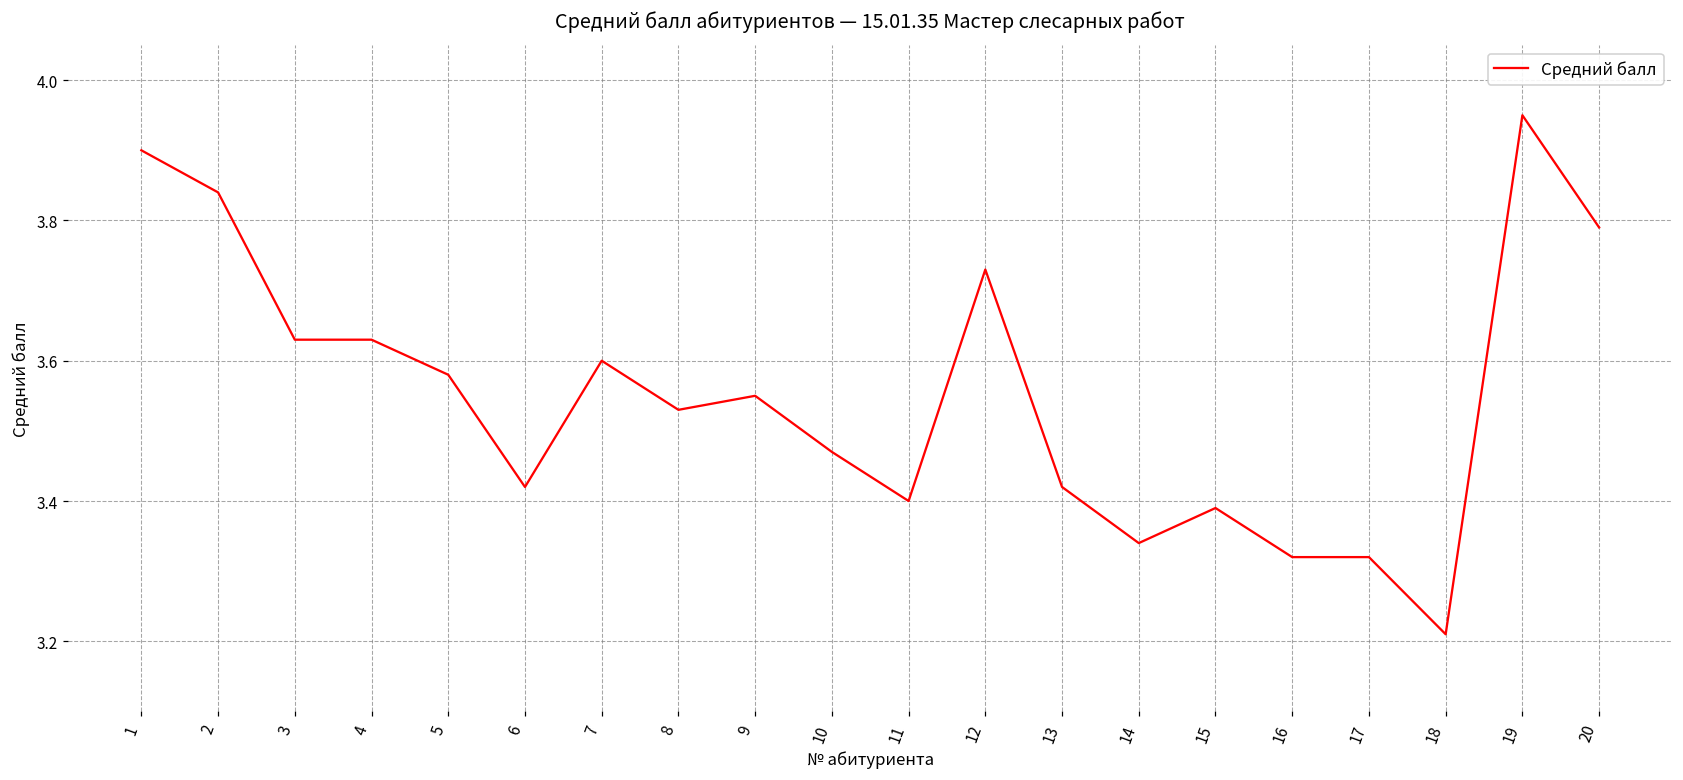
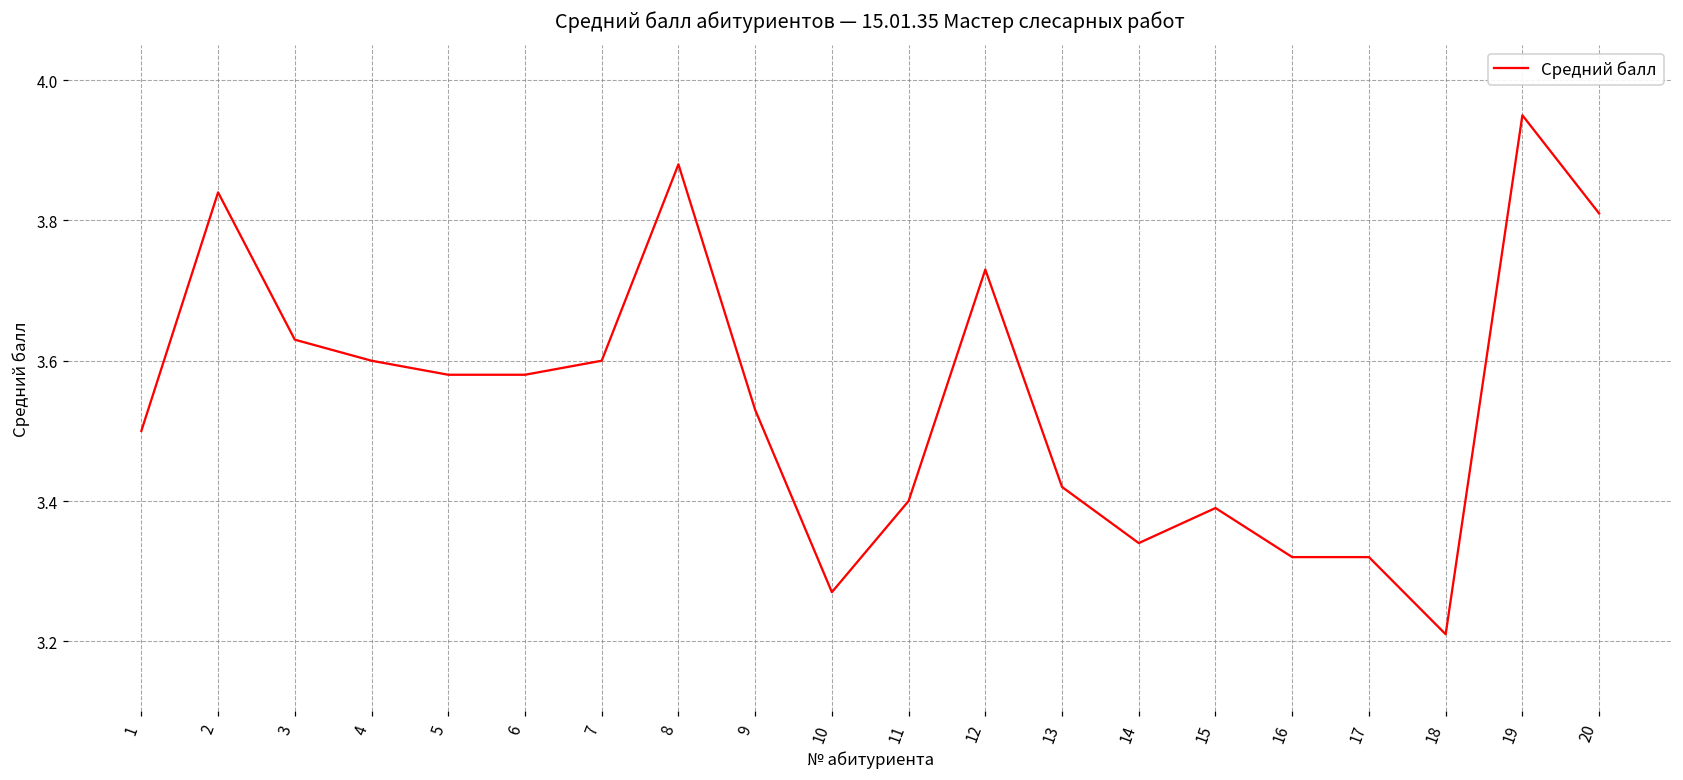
1: 3.9 -> 3.5
4: 3.63 -> 3.60
6: 3.42 -> 3.58
8: 3.53 -> 3.88
9: 3.55 -> 3.53
10: 3.47 -> 3.27
20: 3.79 -> 3.81
